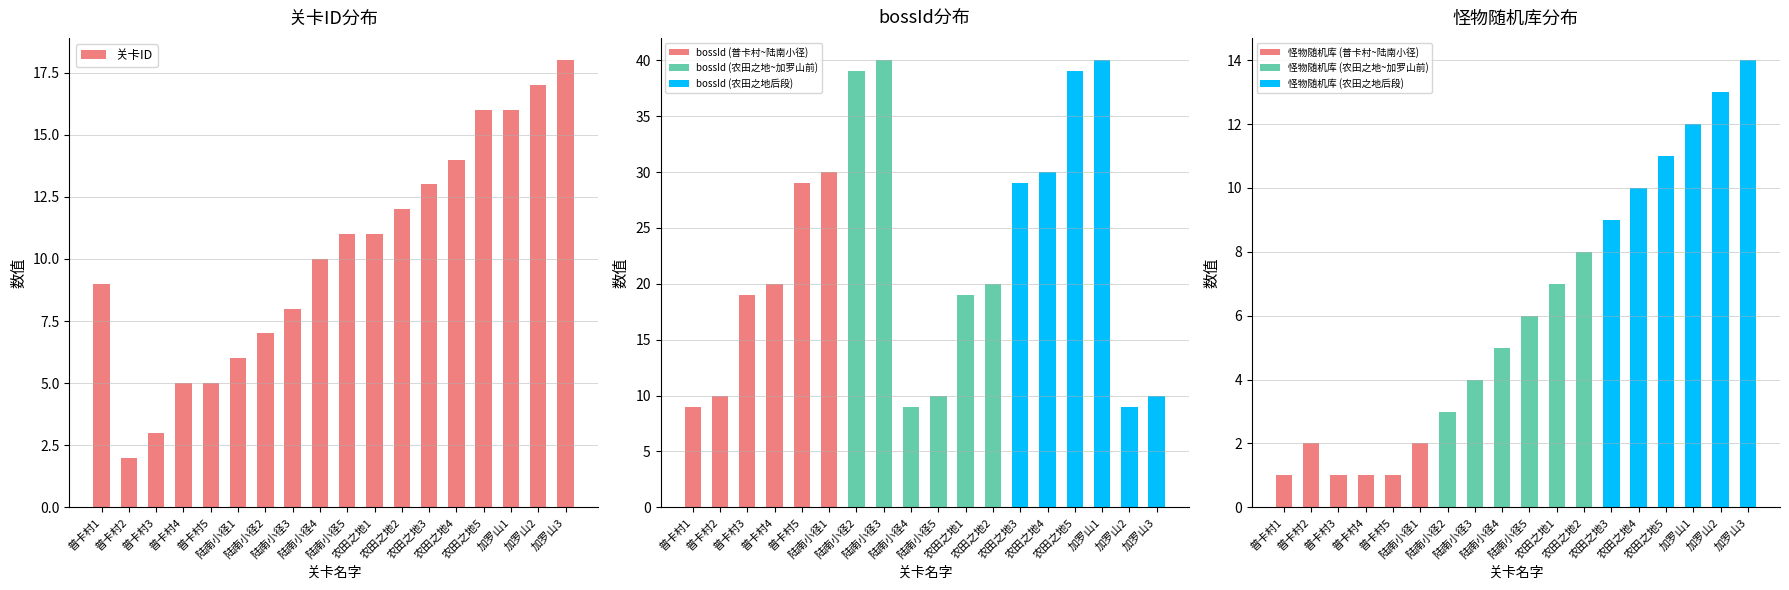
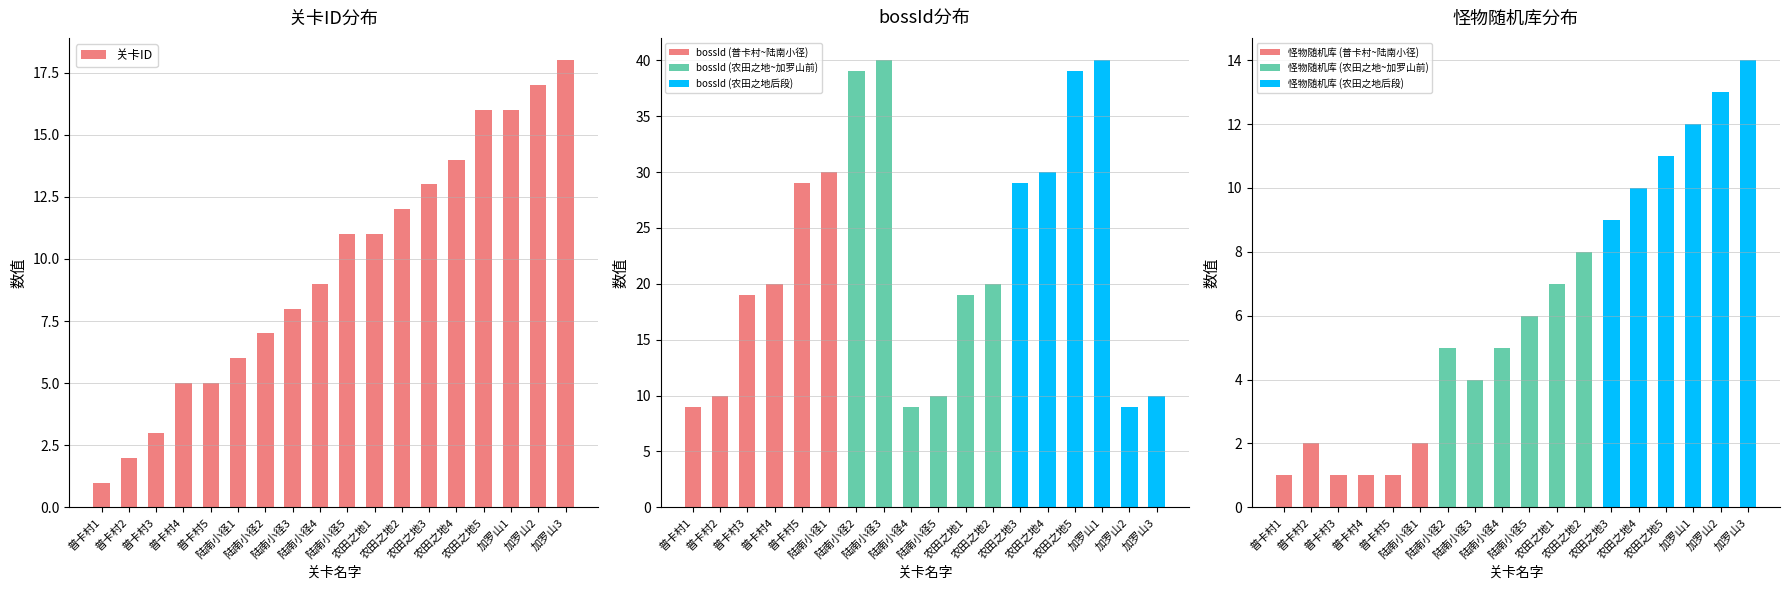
关卡ID分布, 普卡村1: 9 -> 1
关卡ID分布, 陆南小径4: 10 -> 9
怪物随机库分布, 怪物随机库 (农田之地~加罗山前), 陆南小径2: 3 -> 5
